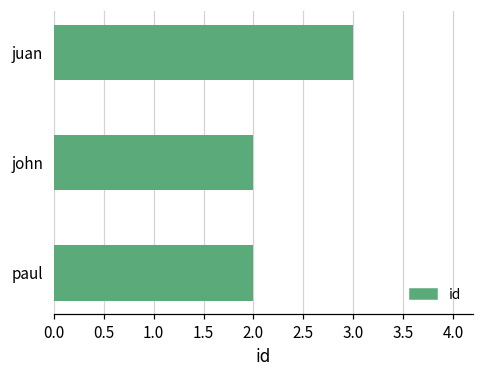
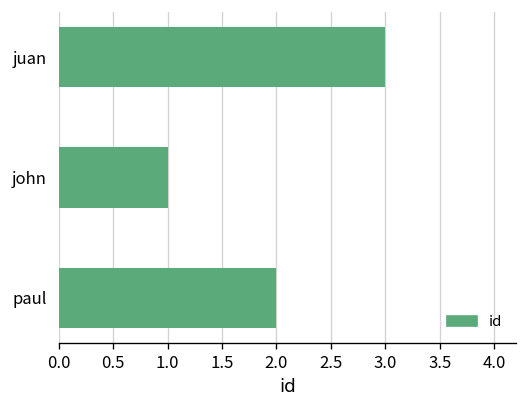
john: 2 -> 1
